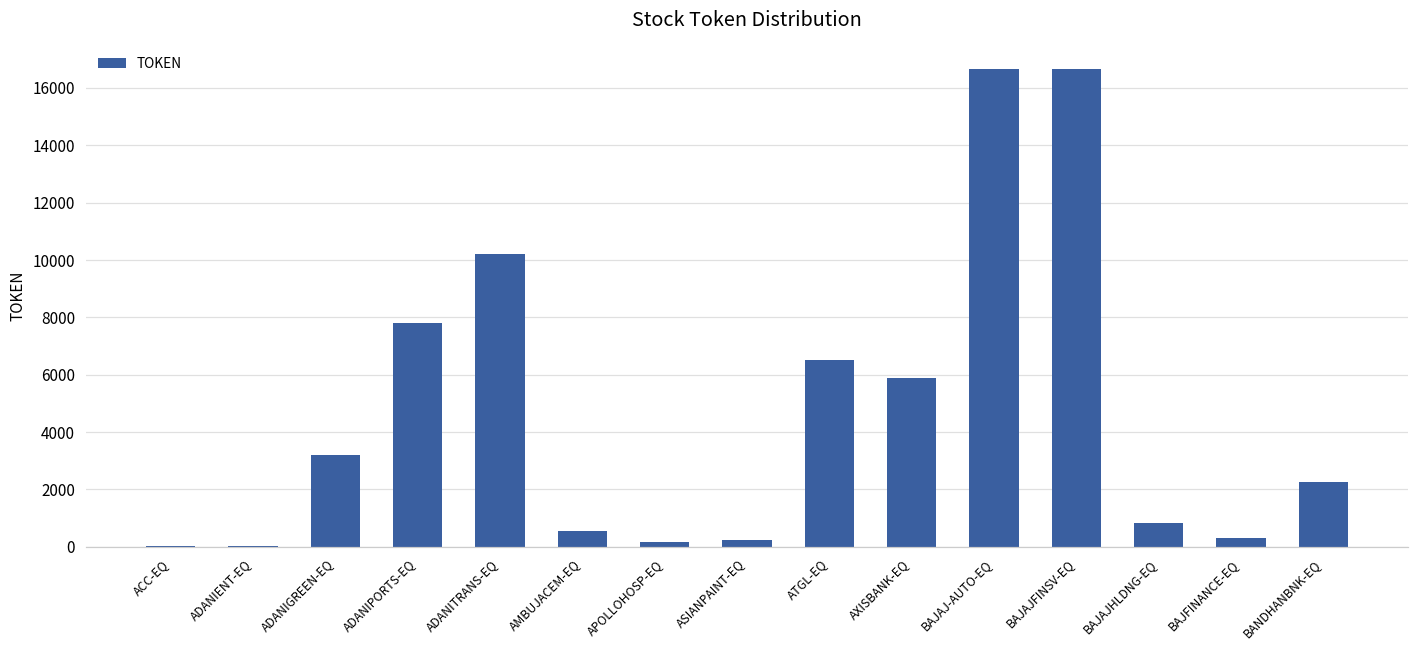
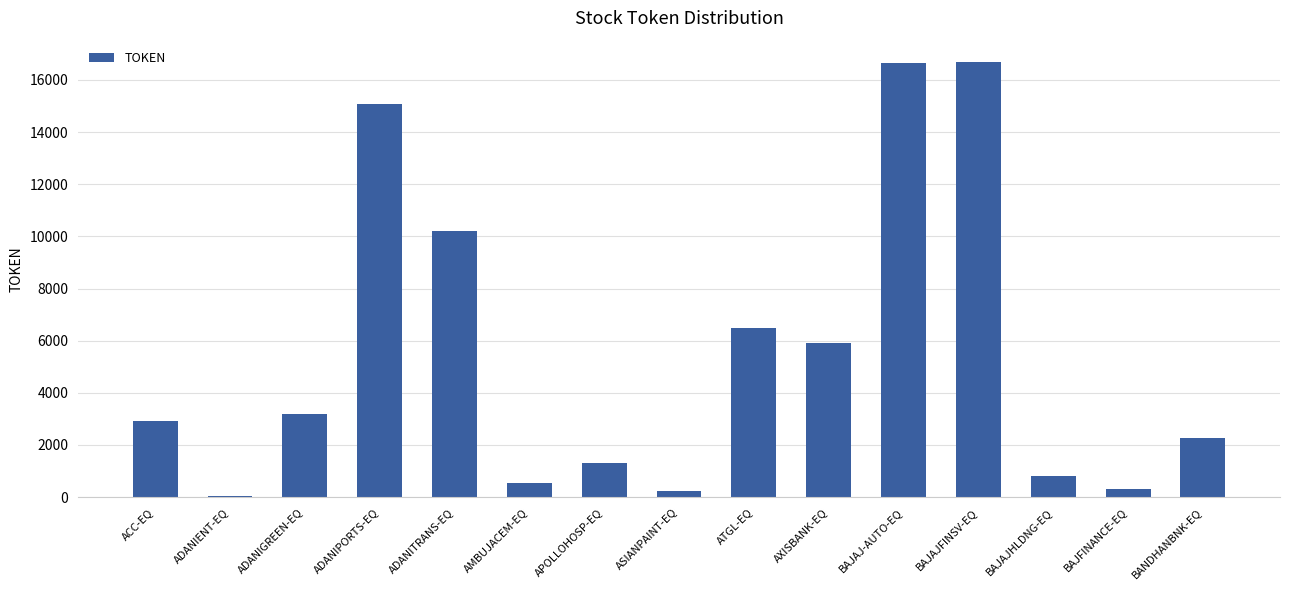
ACC-EQ: 0 -> 2900
ADANIPORTS-EQ: 7800 -> 15100
APOLLOHOSP-EQ: 200 -> 1300
